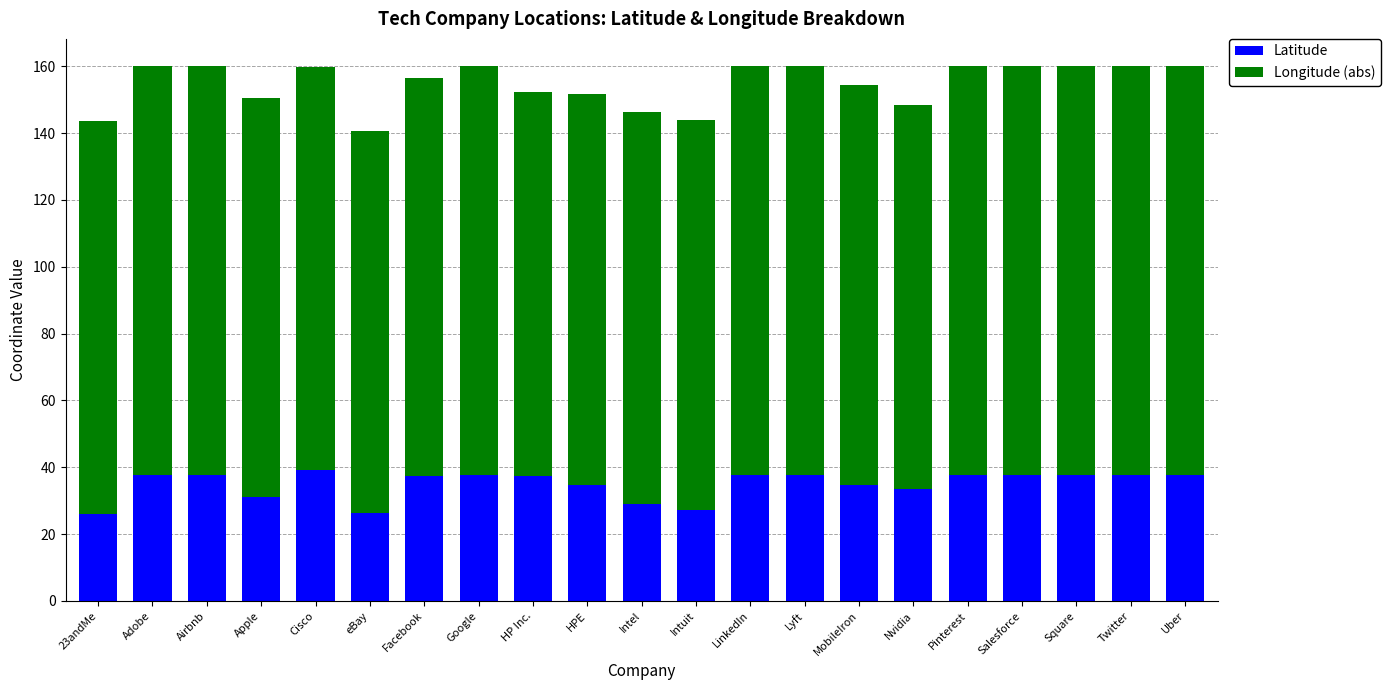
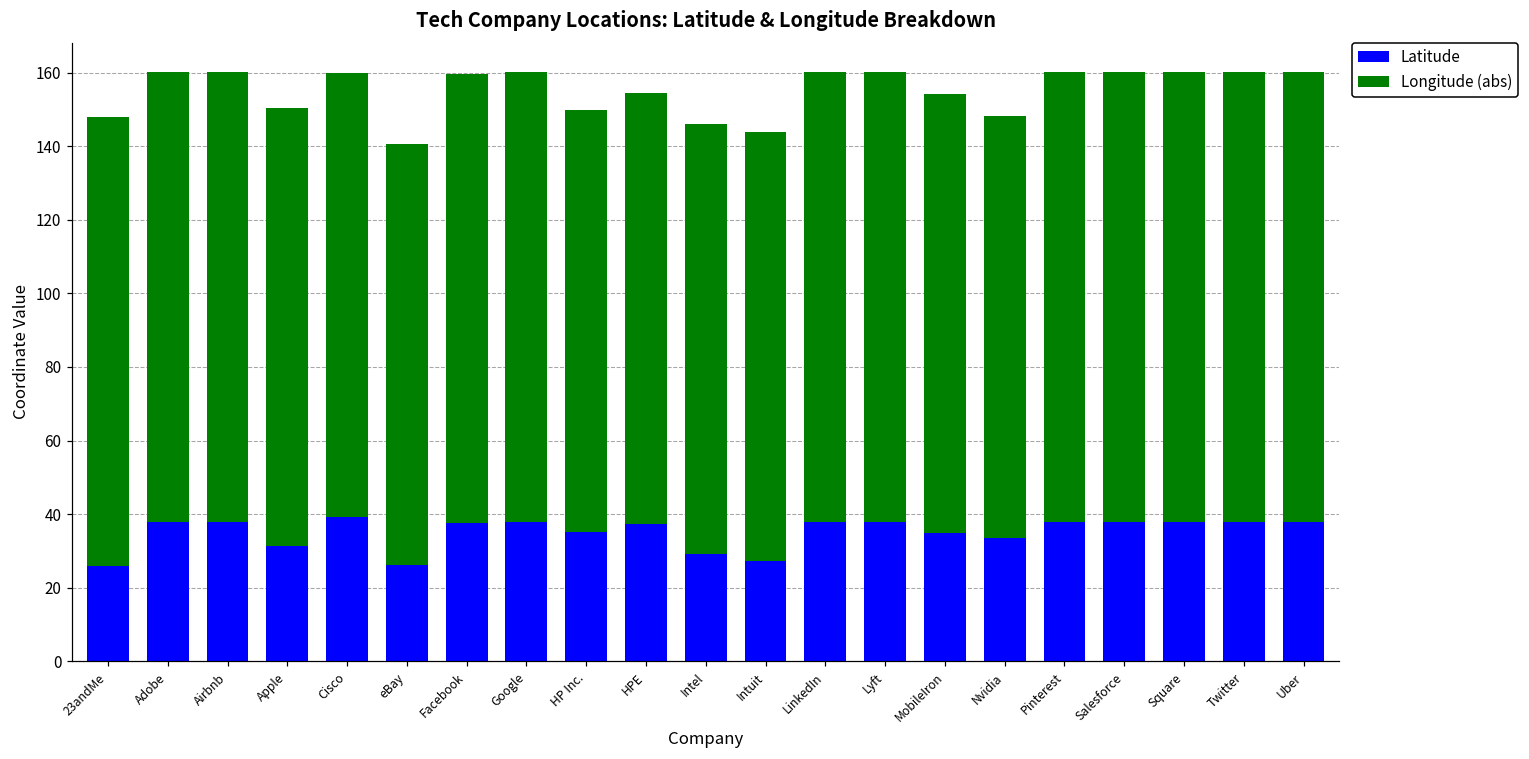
Longitude (abs), 23andMe: 118 -> 122
Longitude (abs), Facebook: 119 -> 122
Latitude, HP Inc.: 37 -> 35
Latitude, HPE: 35 -> 37
